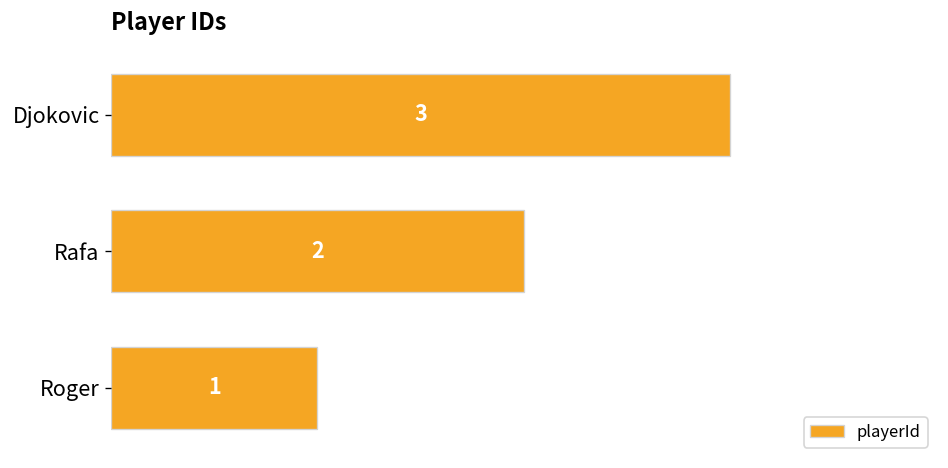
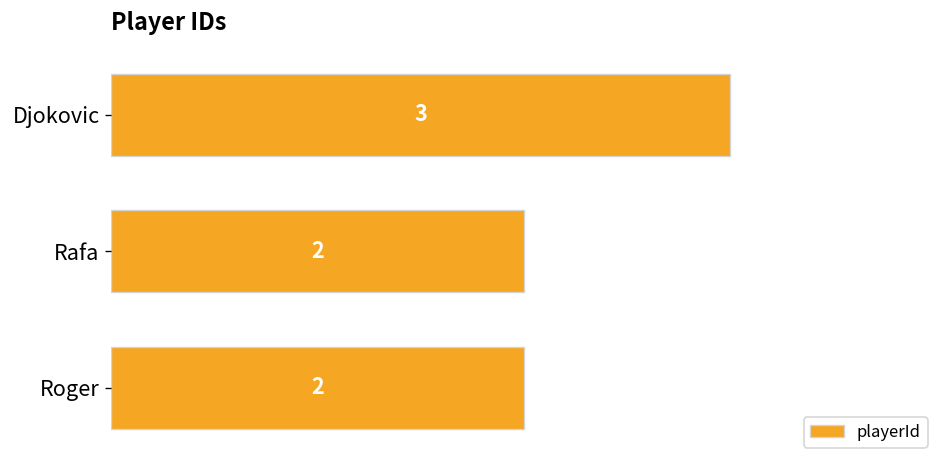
Roger: 1 -> 2
